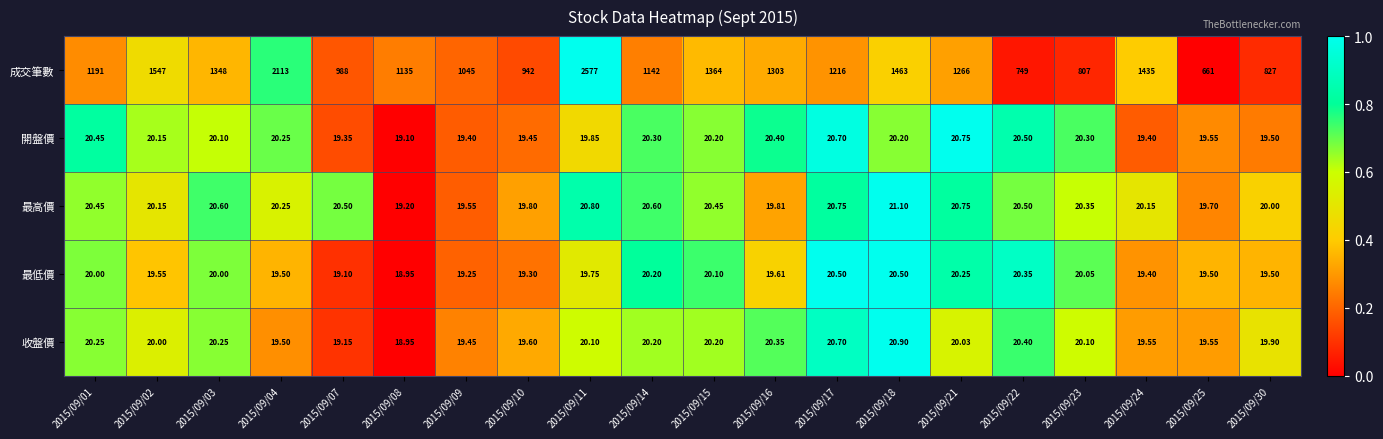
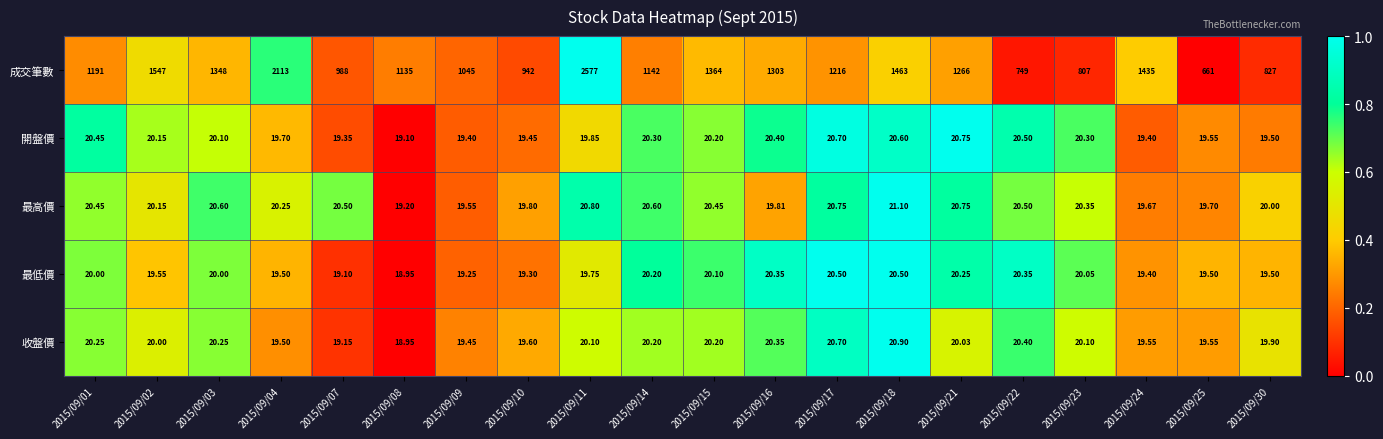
開盤價, 2015/09/04: 20.25 -> 19.70
開盤價, 2015/09/18: 20.20 -> 20.60
最高價, 2015/09/24: 20.15 -> 19.67
最低價, 2015/09/16: 19.61 -> 20.35
